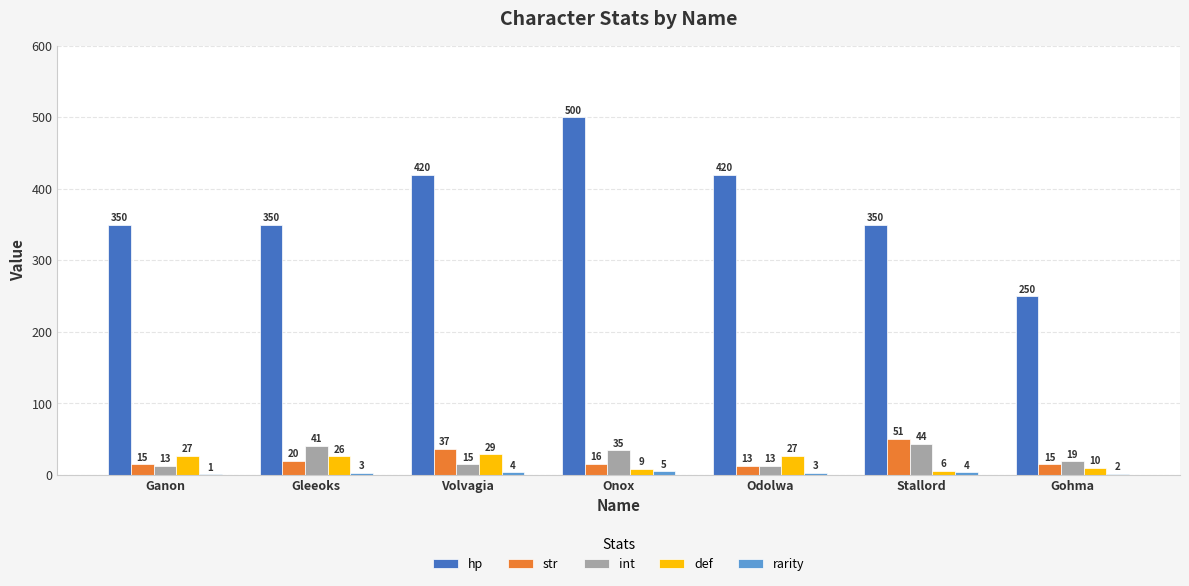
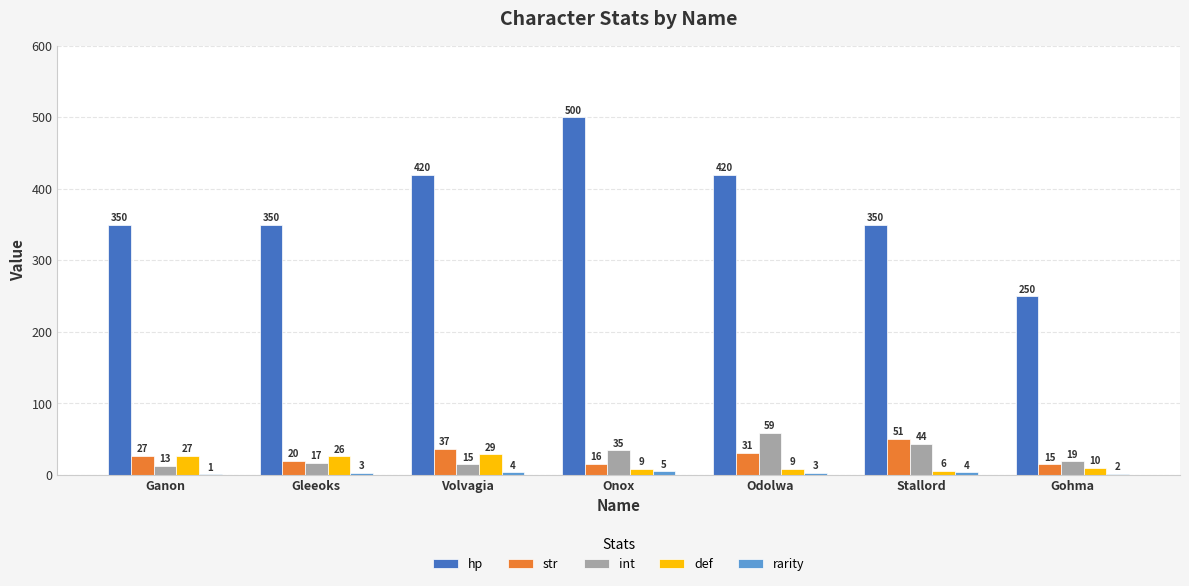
str, Ganon: 15 -> 27
int, Gleeoks: 41 -> 17
str, Odolwa: 13 -> 31
int, Odolwa: 13 -> 59
def, Odolwa: 27 -> 9
